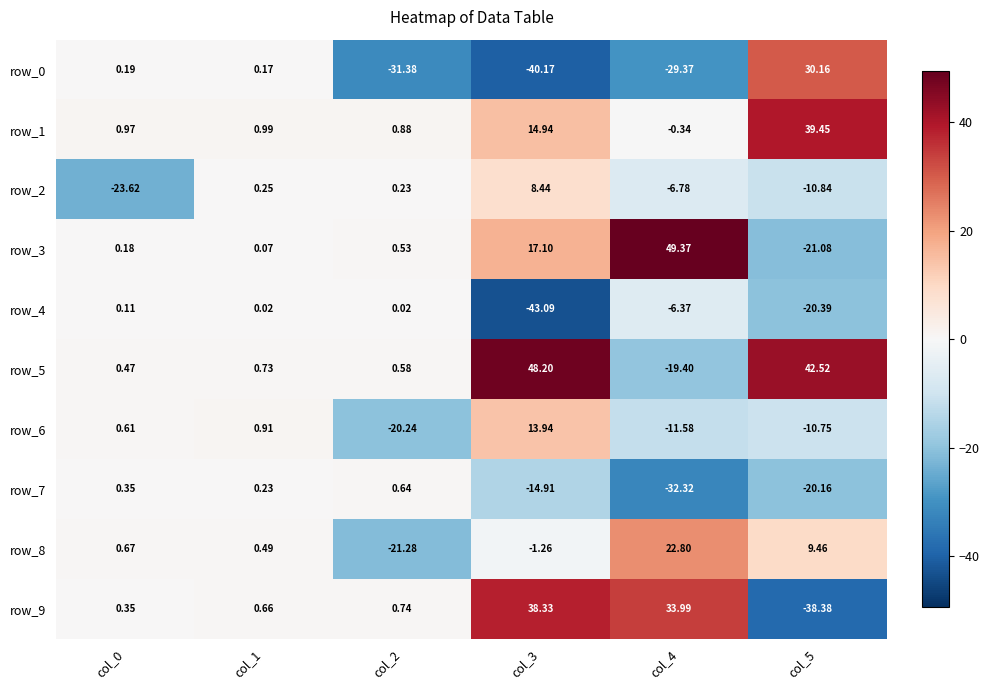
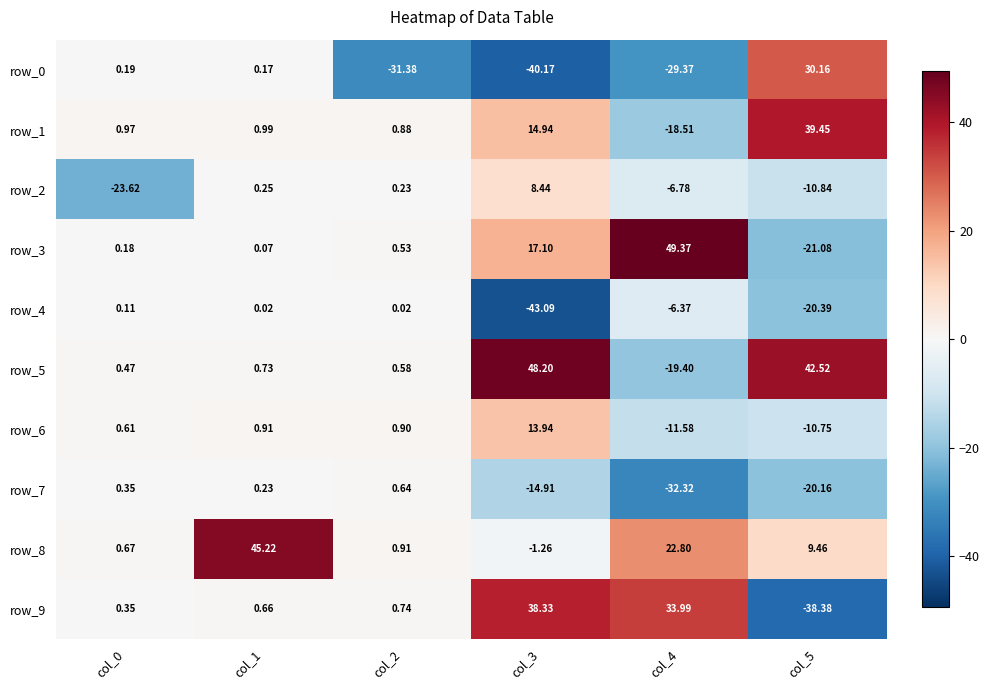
row_1, col_4: -0.34 -> -18.51
row_6, col_2: -20.24 -> 0.90
row_8, col_1: 0.49 -> 45.22
row_8, col_2: -21.28 -> 0.91
